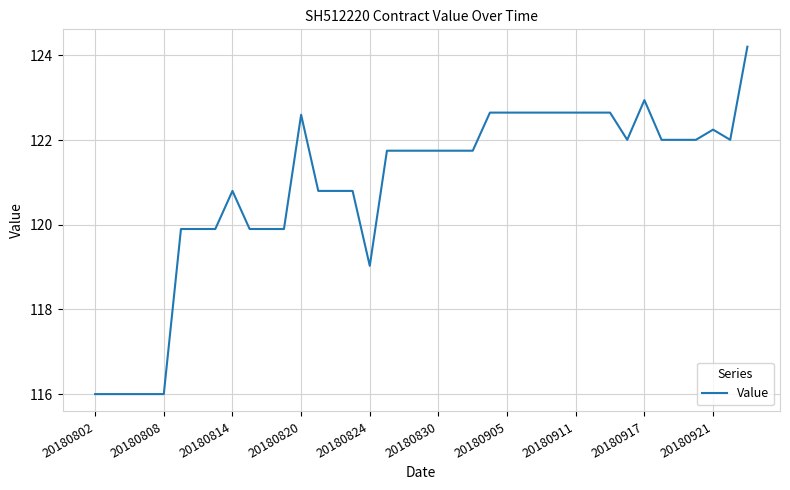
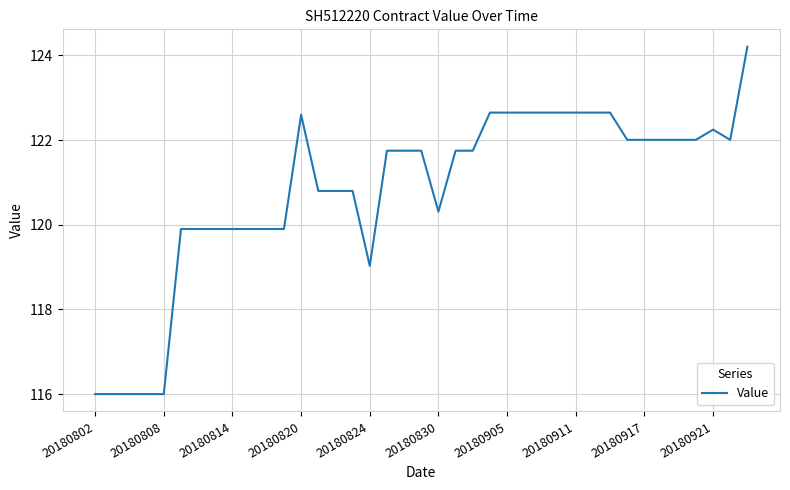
20180814: 120.8 -> 119.9
20180830: 121.8 -> 120.3
20180917: 122.9 -> 122.0
